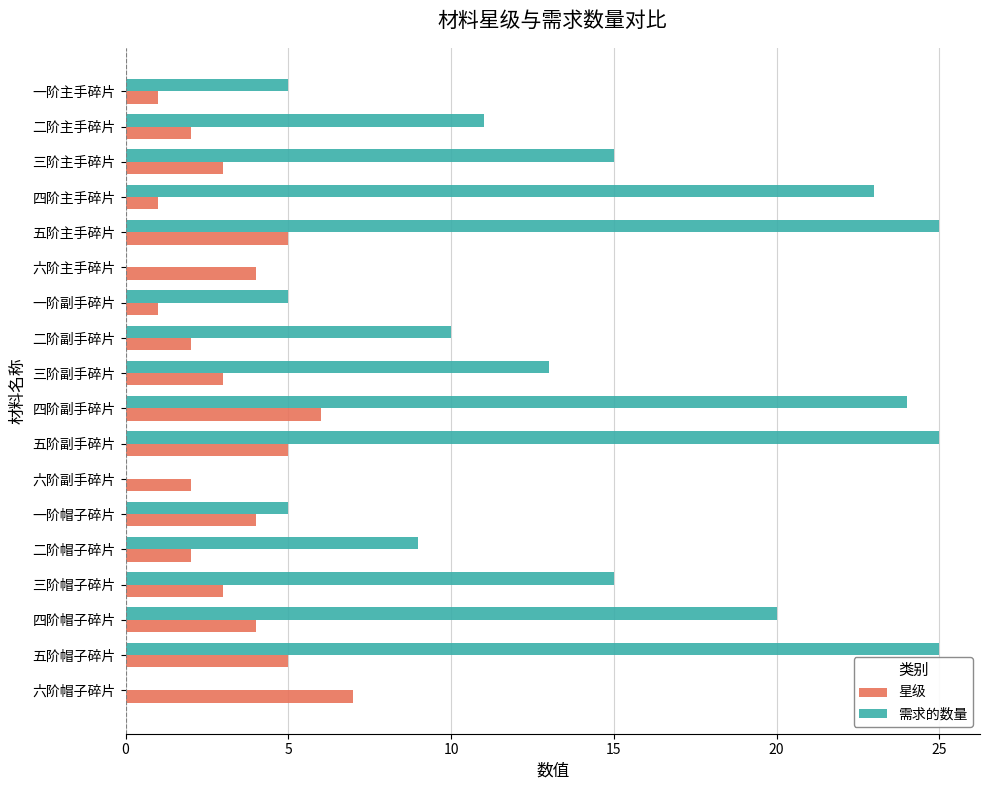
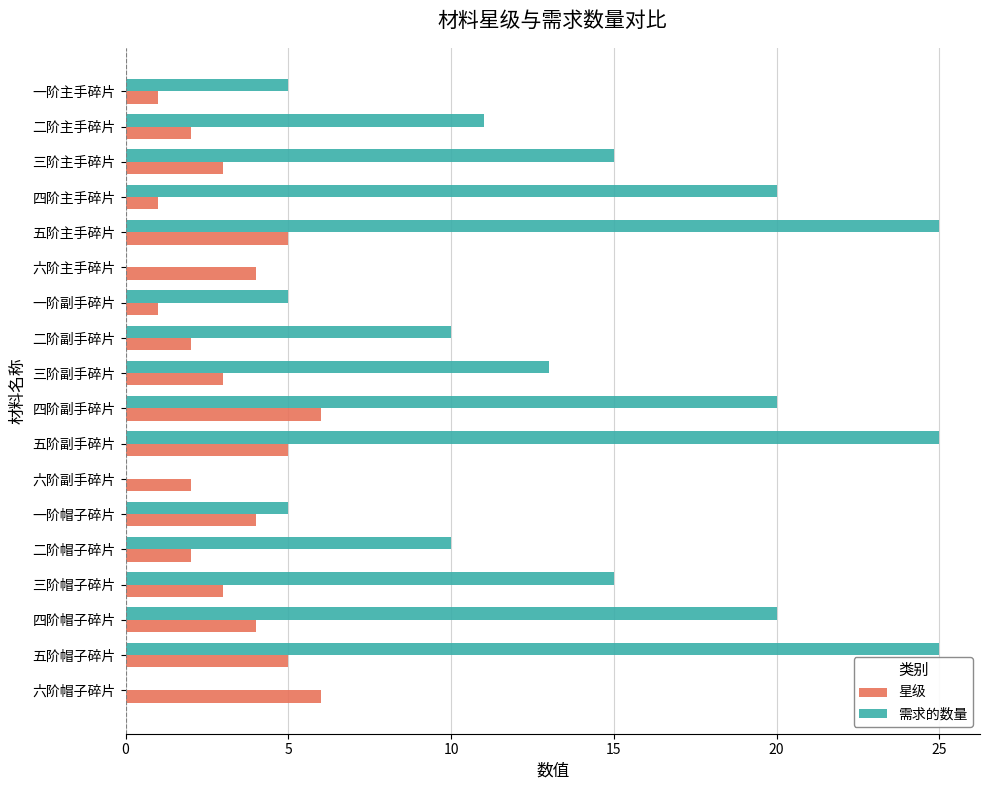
需求的数量, 四阶主手碎片: 23 -> 20
需求的数量, 四阶副手碎片: 24 -> 20
需求的数量, 二阶帽子碎片: 9 -> 10
星级, 六阶帽子碎片: 7 -> 6
